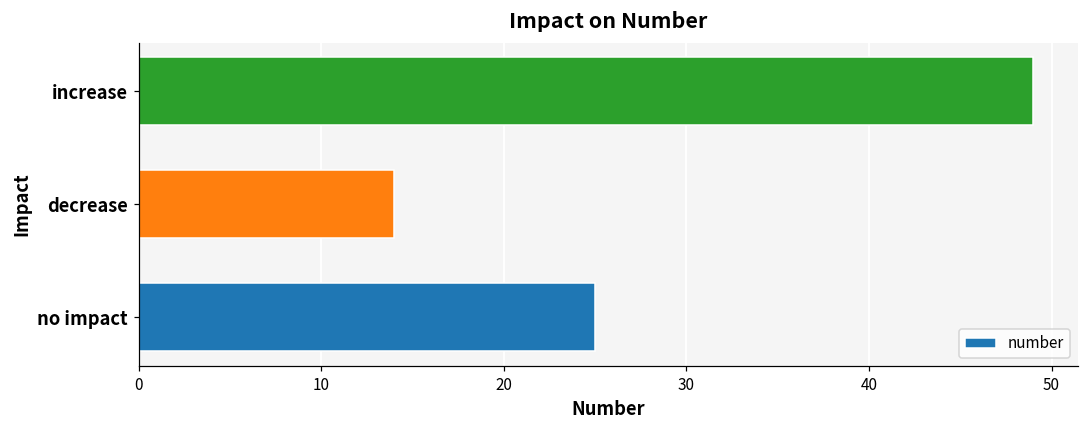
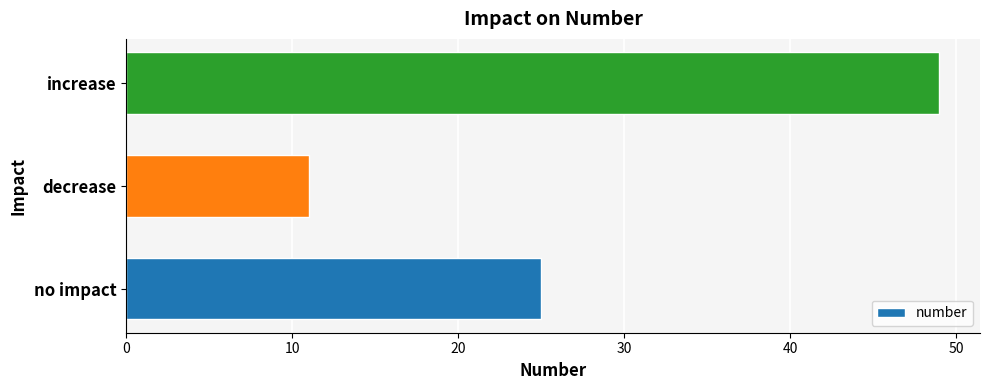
decrease: 14 -> 11
